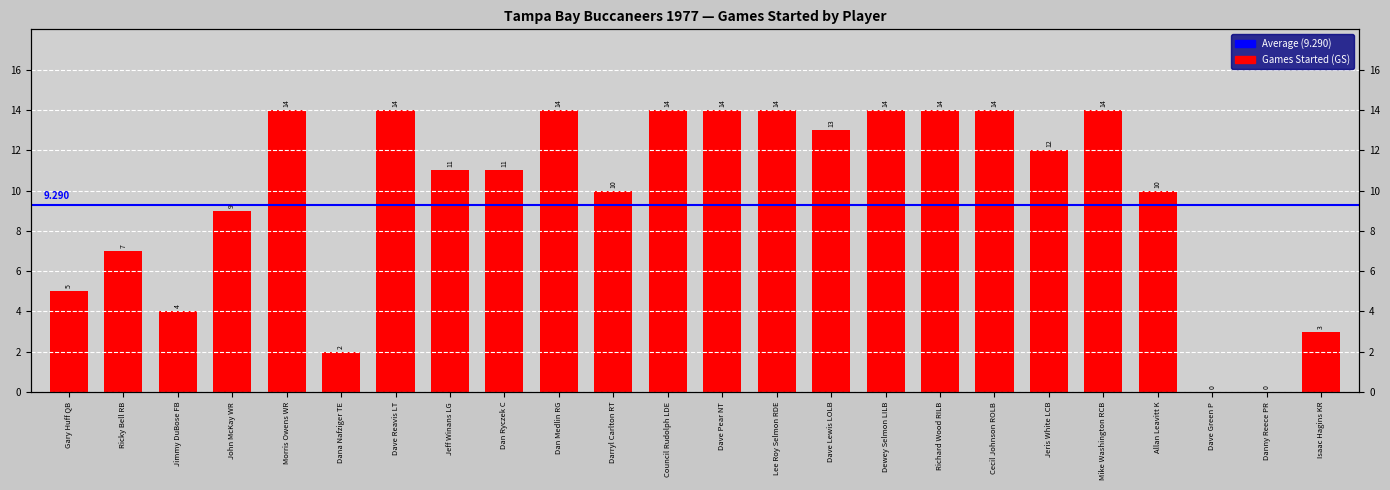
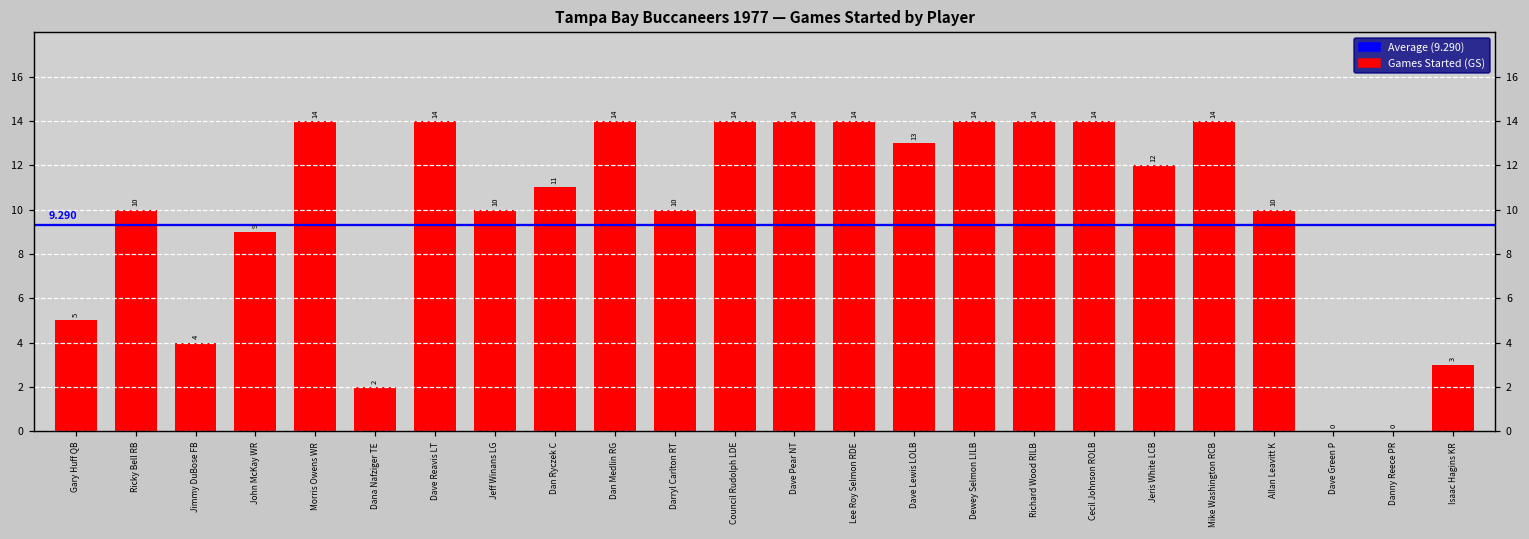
Ricky Bell RB: 7 -> 10
Jeff Winans LG: 11 -> 10
